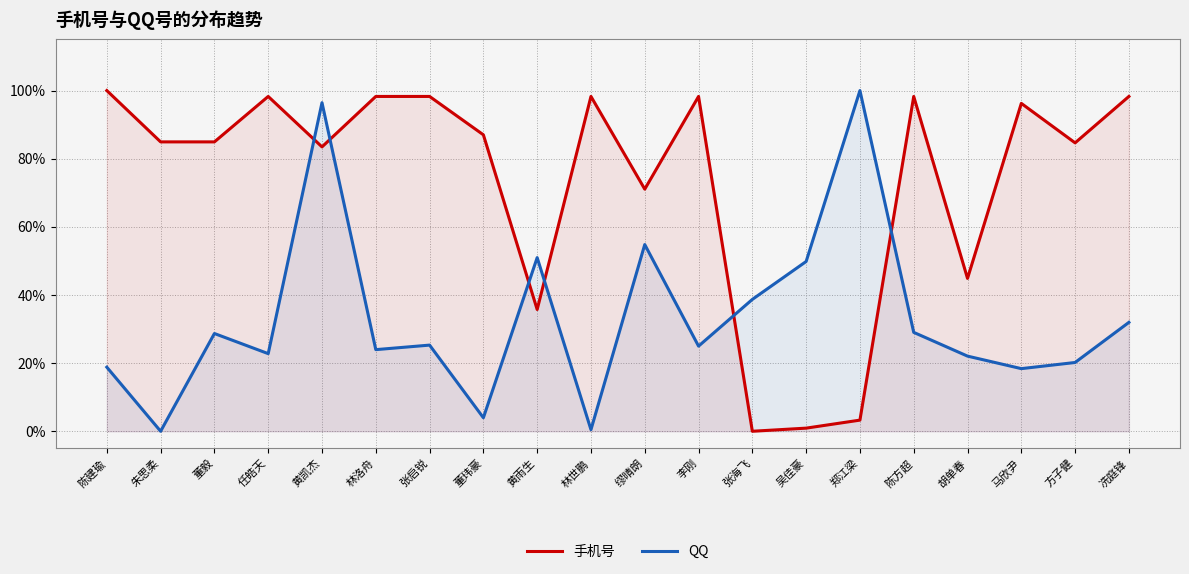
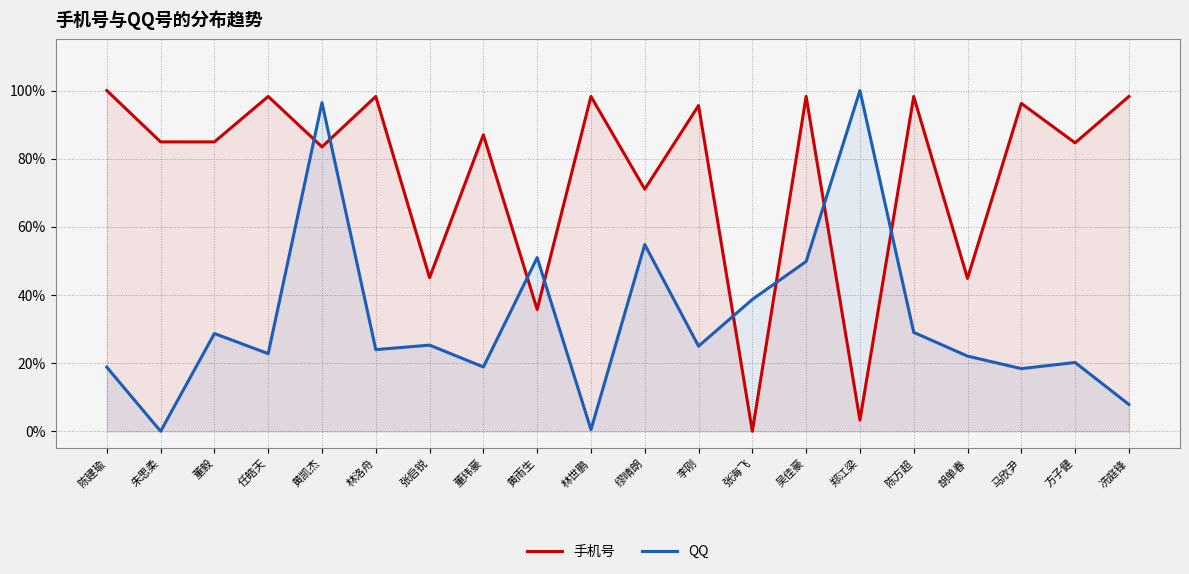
手机号, 张启锐: 98% -> 45%
QQ, 董玮豪: 4% -> 19%
手机号, 李刚: 98% -> 96%
手机号, 吴佳豪: 1% -> 98%
QQ, 冼庭锋: 32% -> 8%
